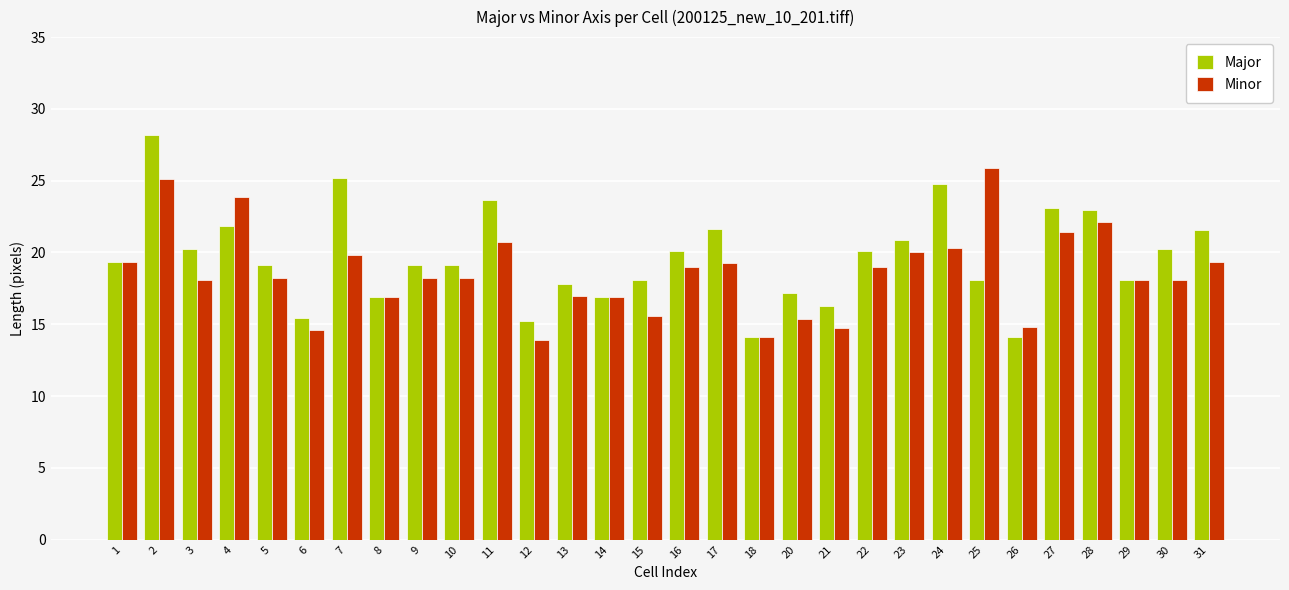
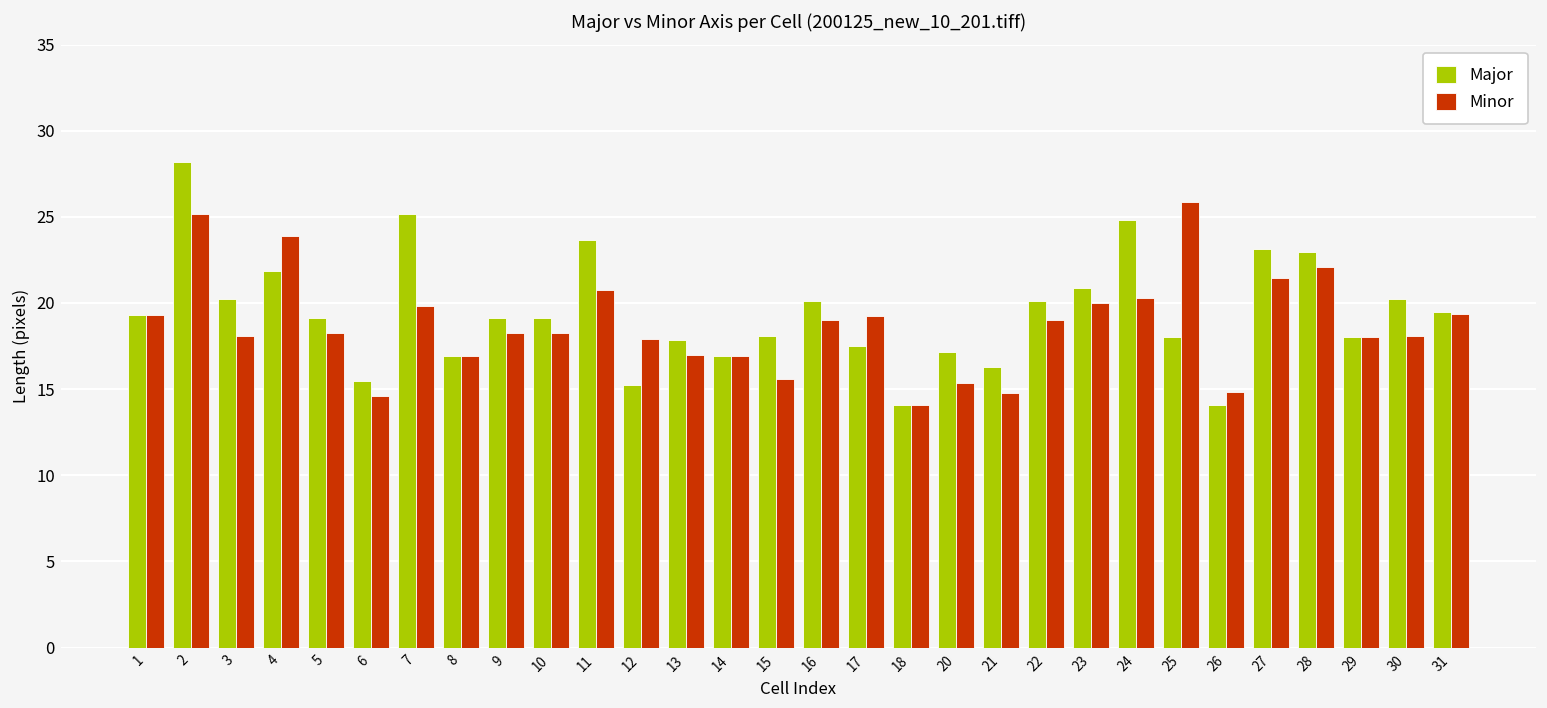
Minor, 12: 13.9 -> 17.9
Major, 17: 21.6 -> 17.5
Major, 31: 21.6 -> 19.5
